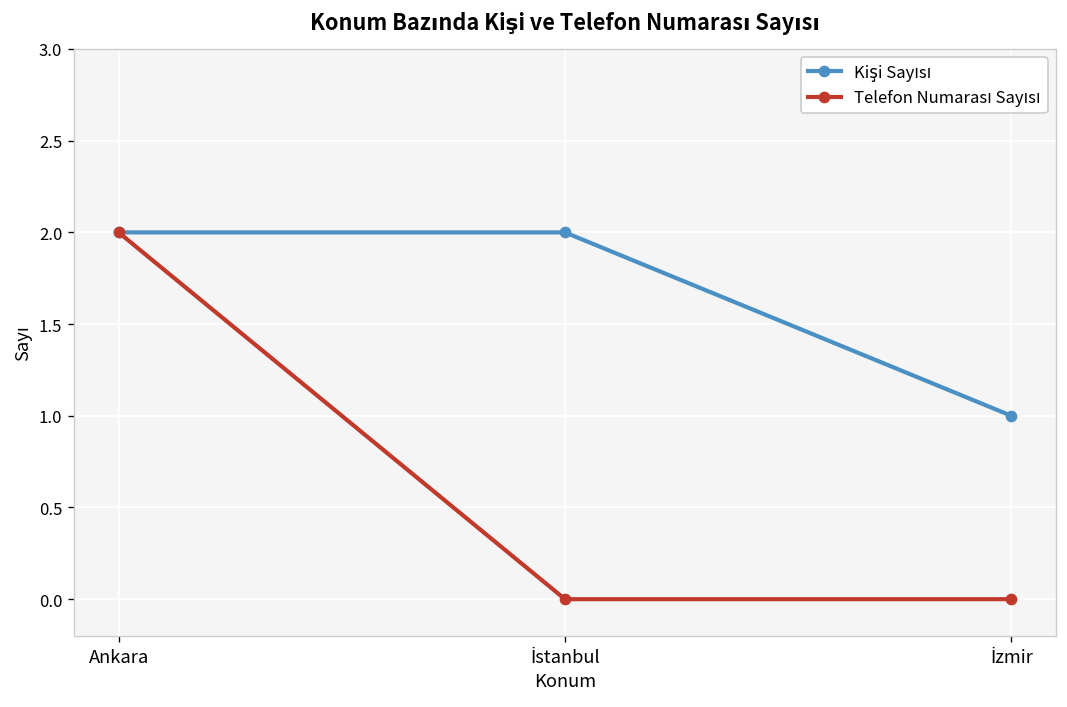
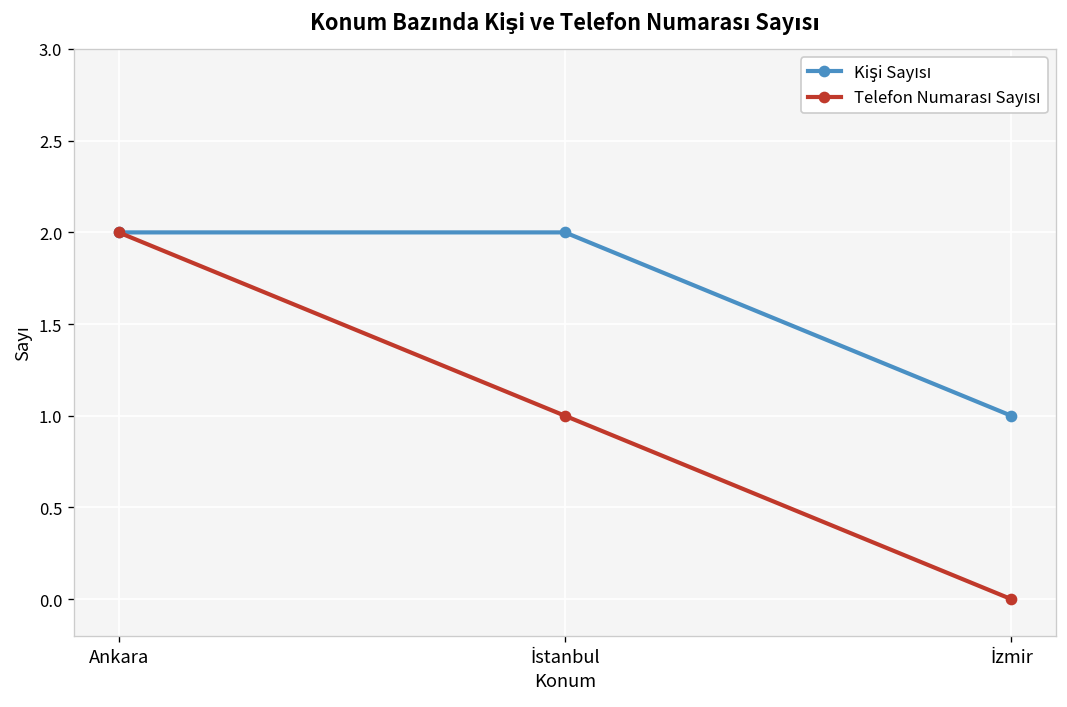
Telefon Numarası Sayısı, İstanbul: 0 -> 1
